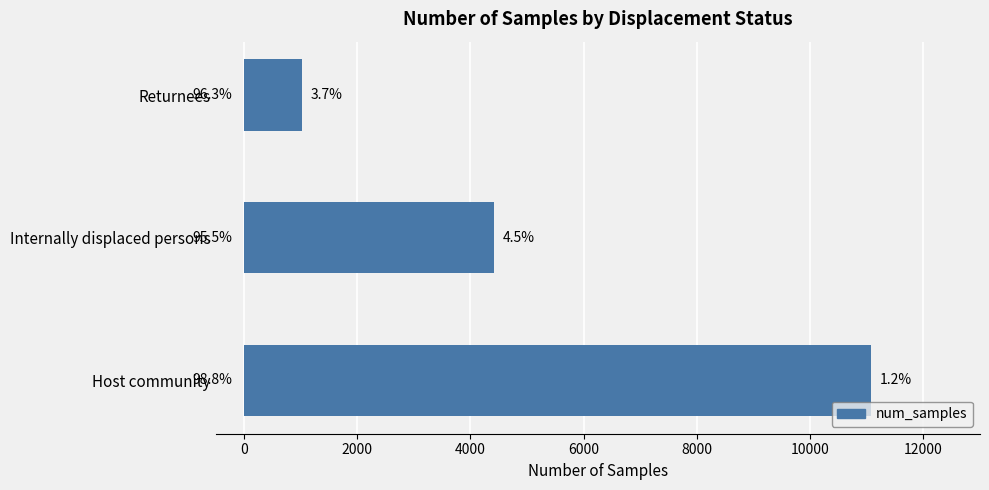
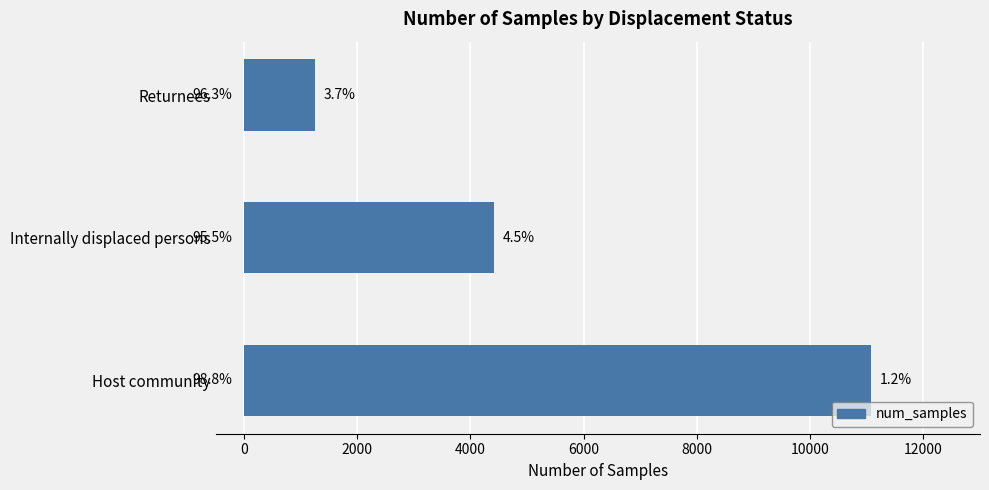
Returnees: 1000 -> 1300
